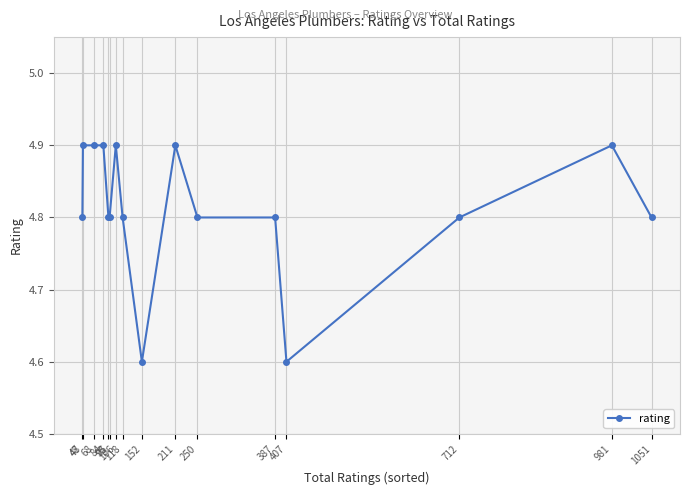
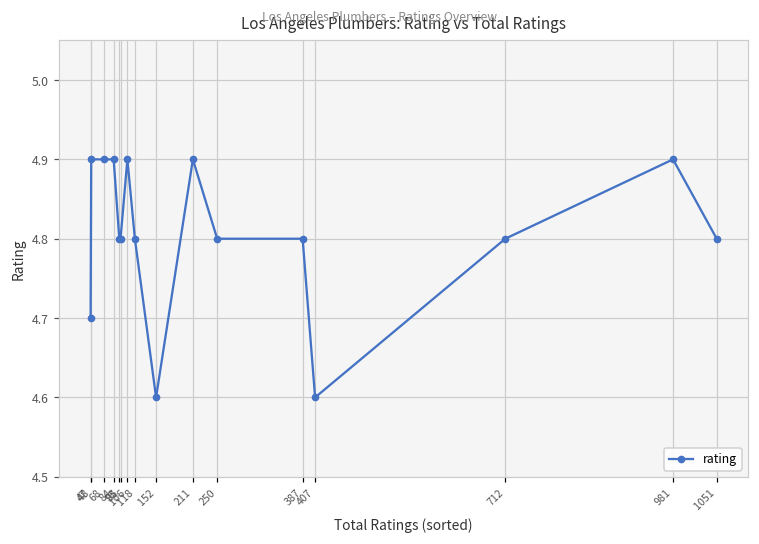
47: 4.8 -> 4.7
